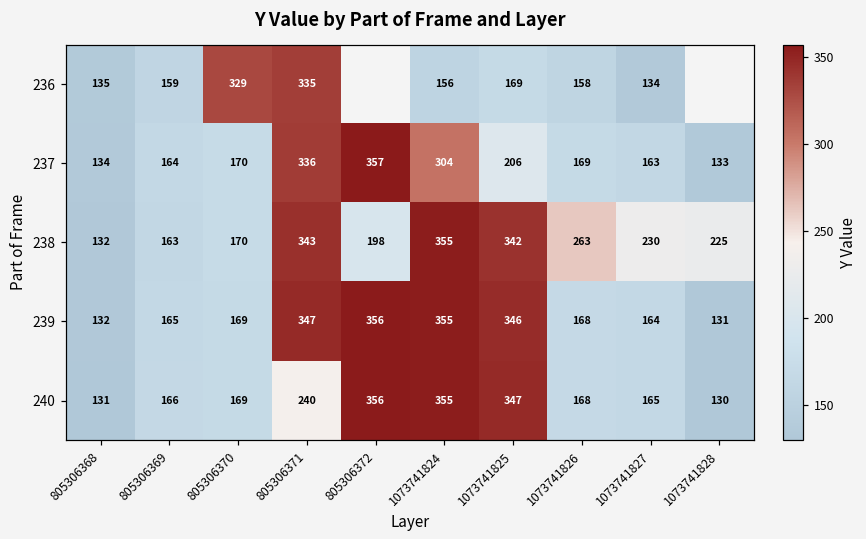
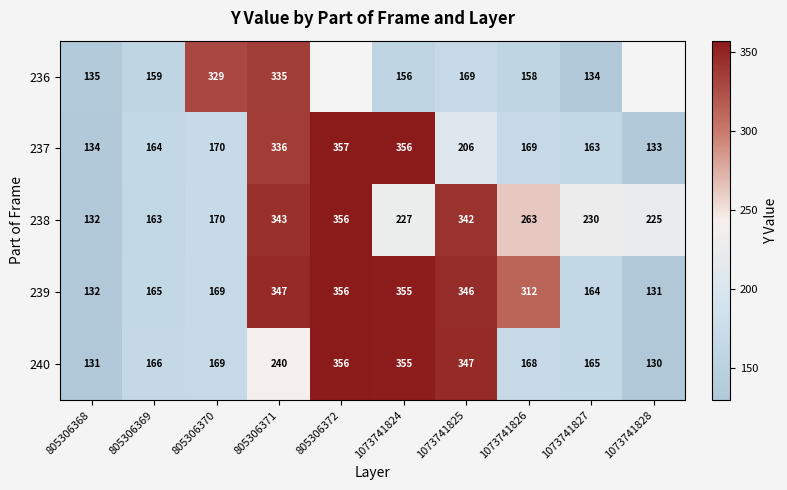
237, 1073741824: 304 -> 356
238, 805306372: 198 -> 356
238, 1073741824: 355 -> 227
239, 1073741826: 168 -> 312
